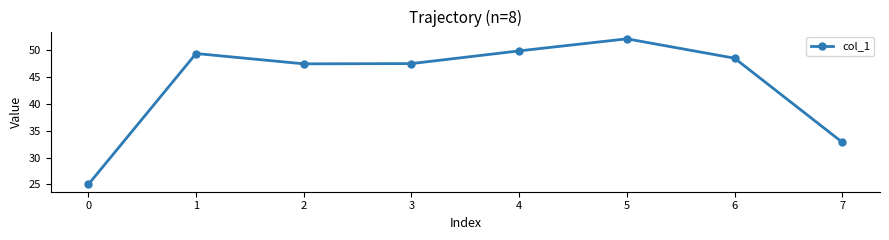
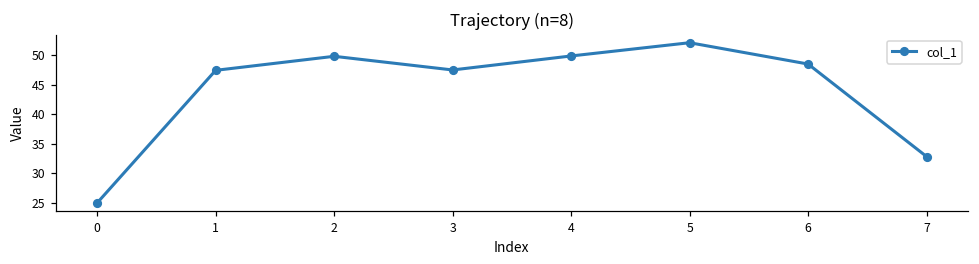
1: 49 -> 47
2: 47 -> 50
